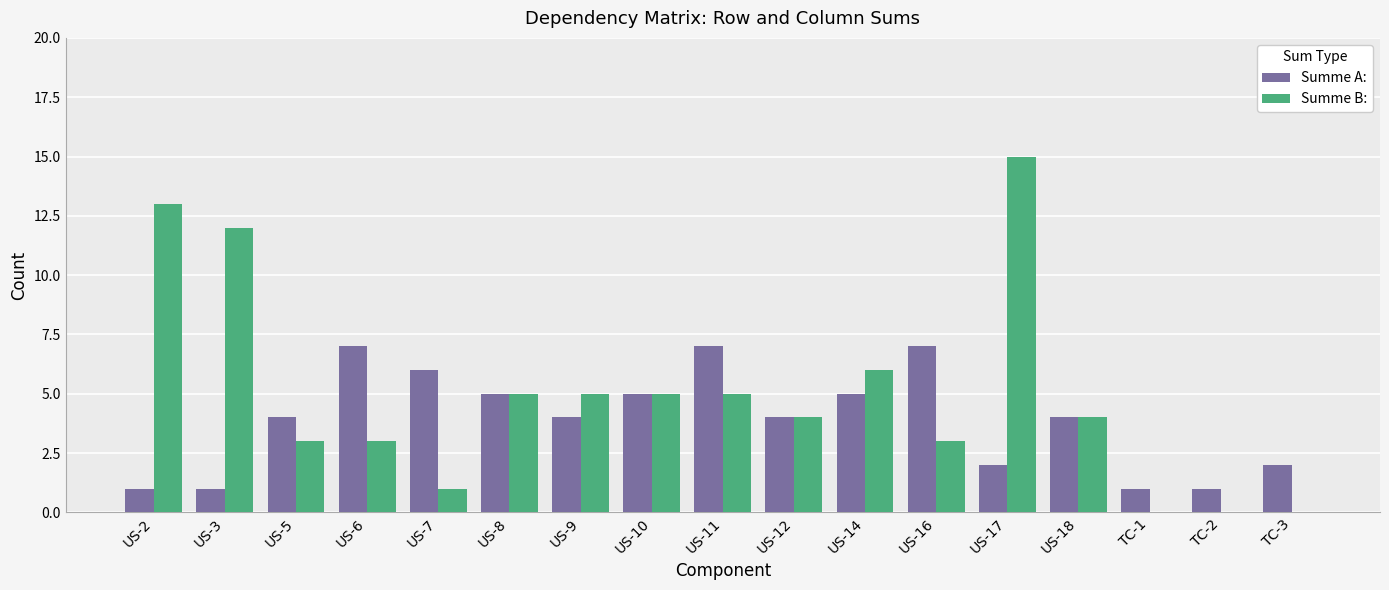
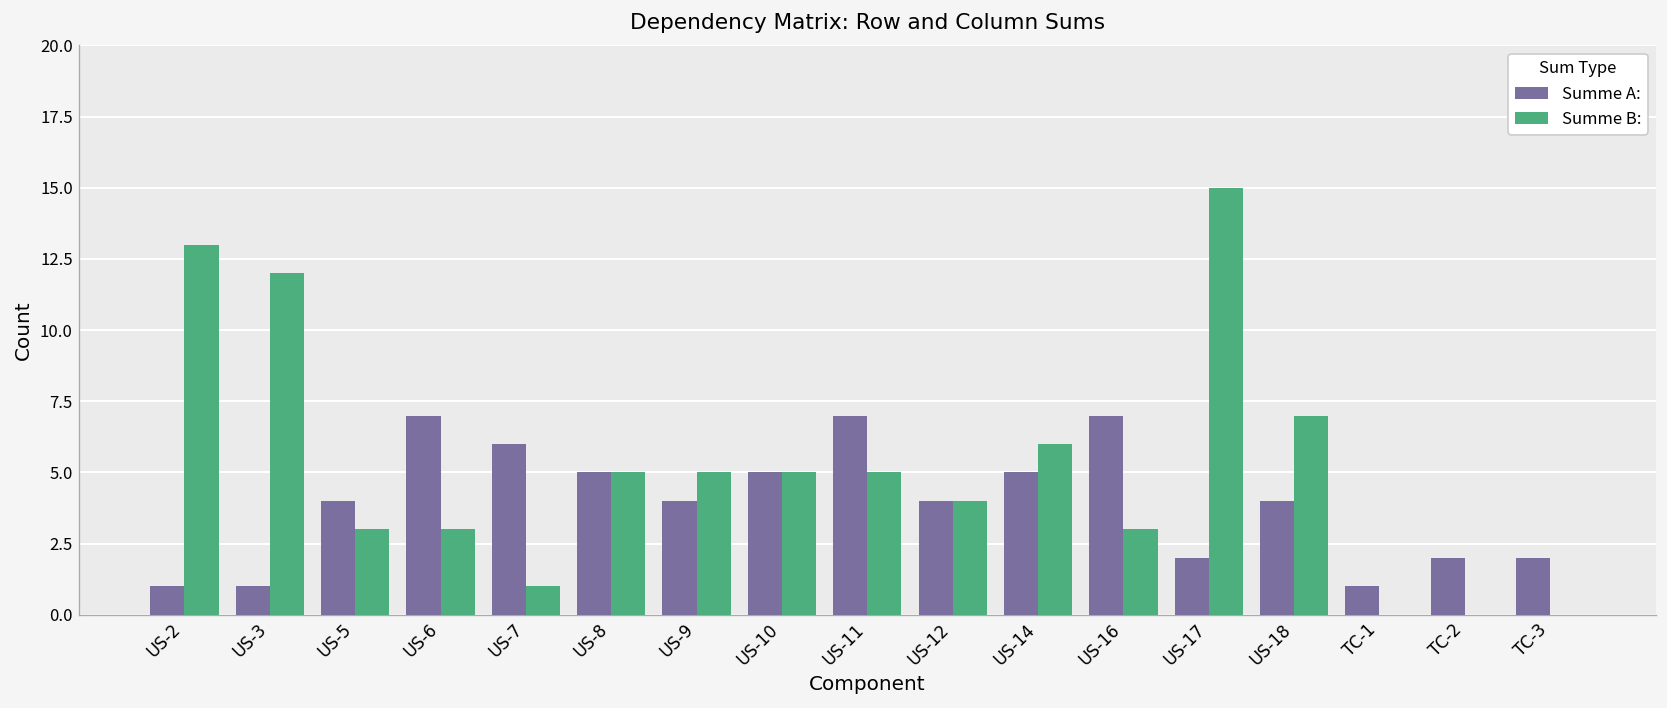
Summe B:, US-18: 4 -> 7
Summe A:, TC-2: 1 -> 2
